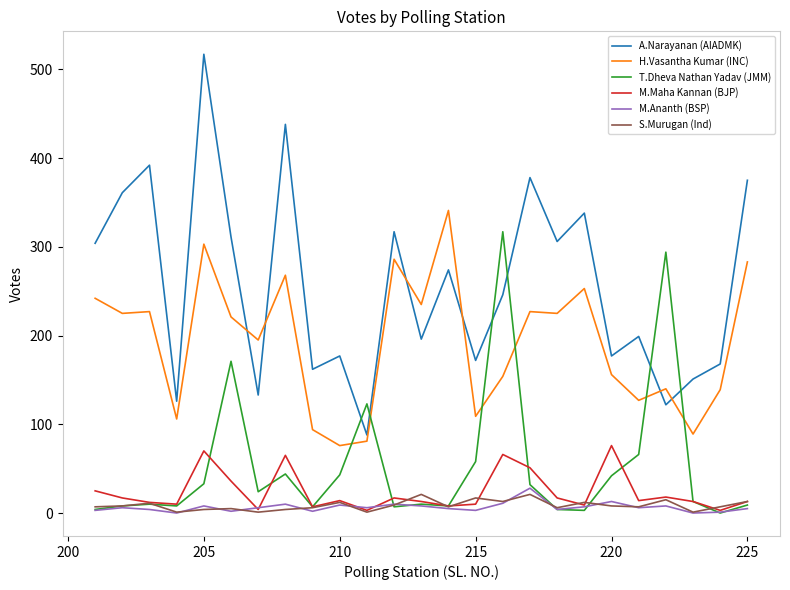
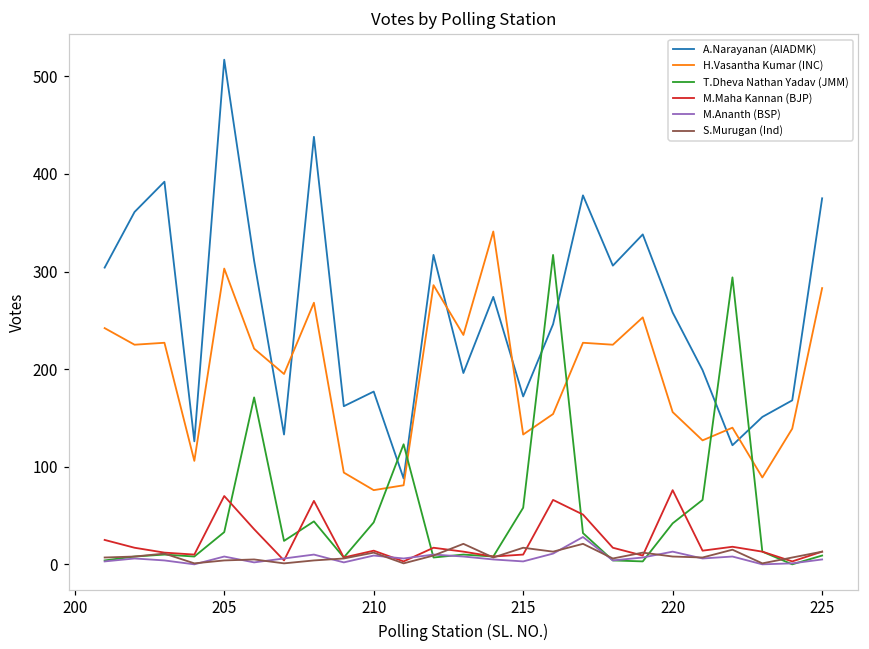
H.Vasantha Kumar (INC), 215: 110 -> 130
A.Narayanan (AIADMK), 220: 180 -> 260
